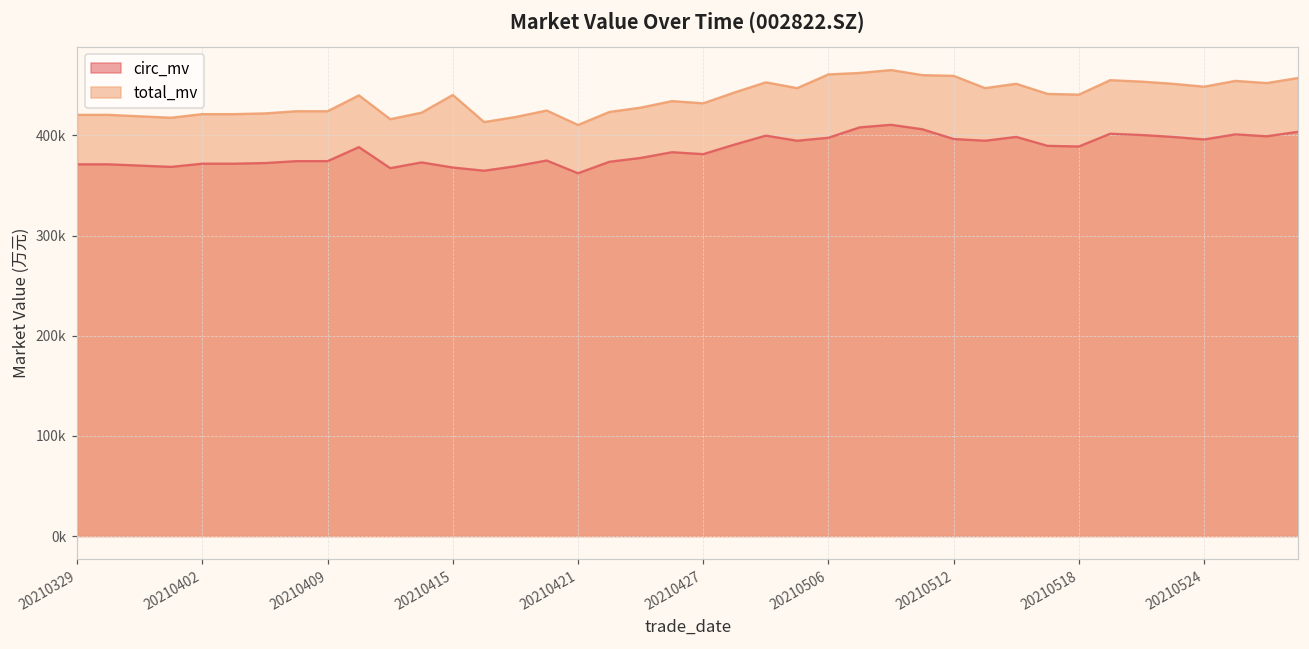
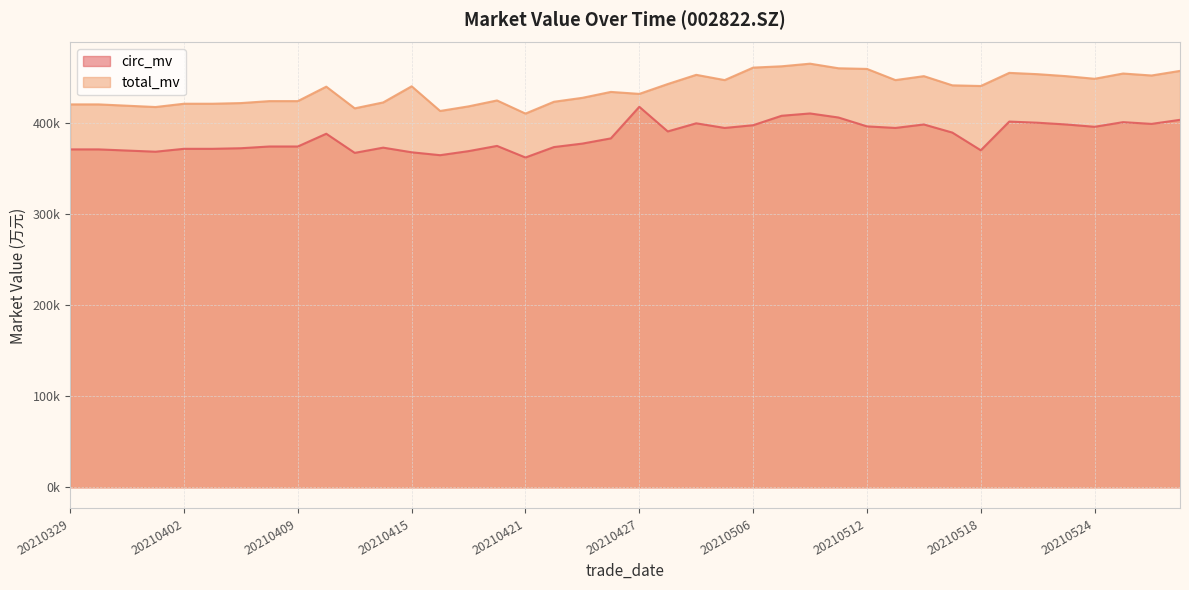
circ_mv, 20210427: 380000 -> 420000
circ_mv, 20210518: 390000 -> 370000
